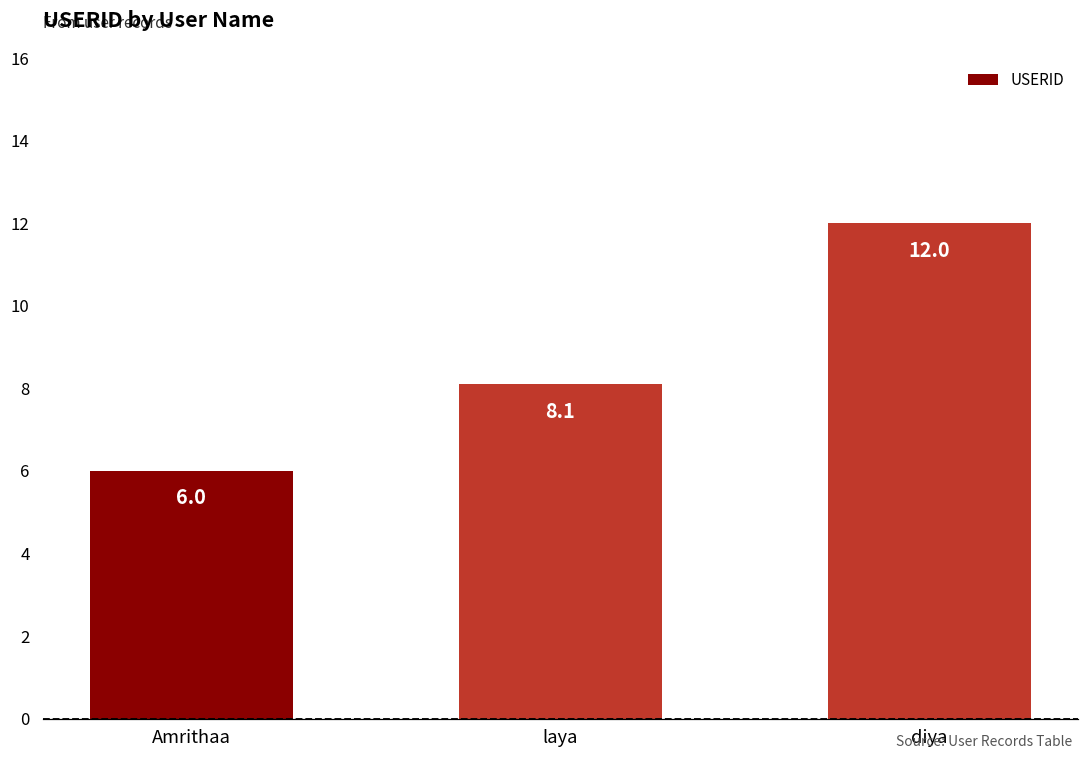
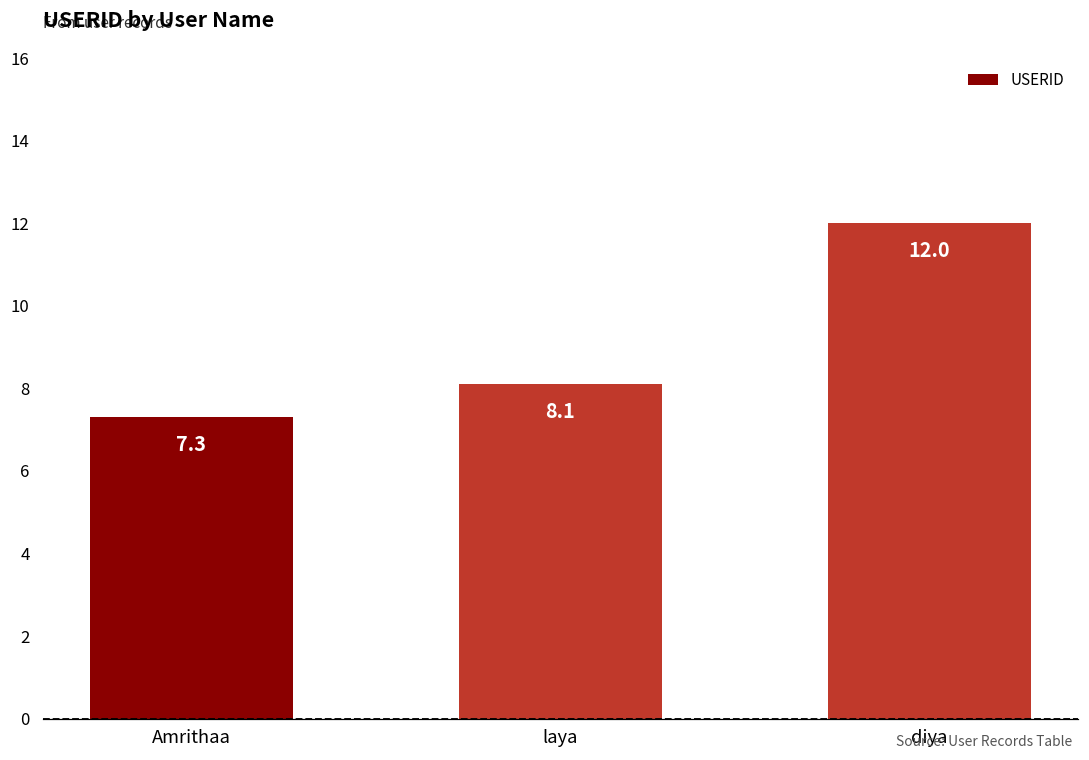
Amrithaa: 6.0 -> 7.3
